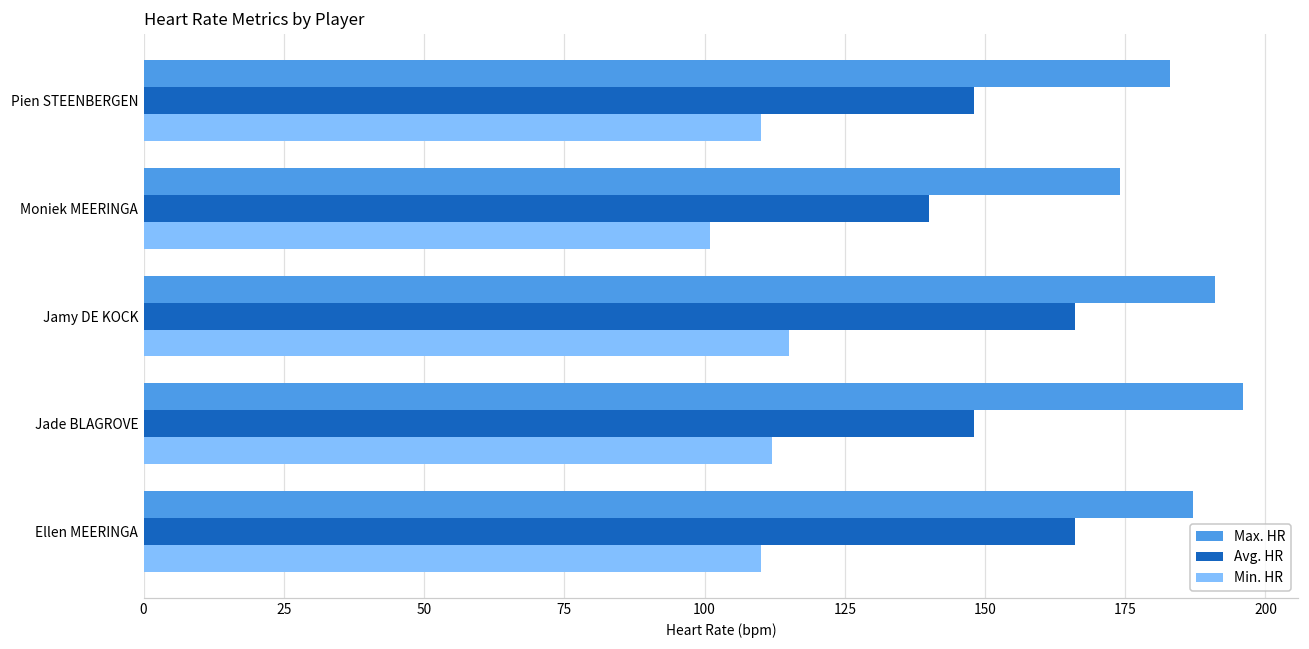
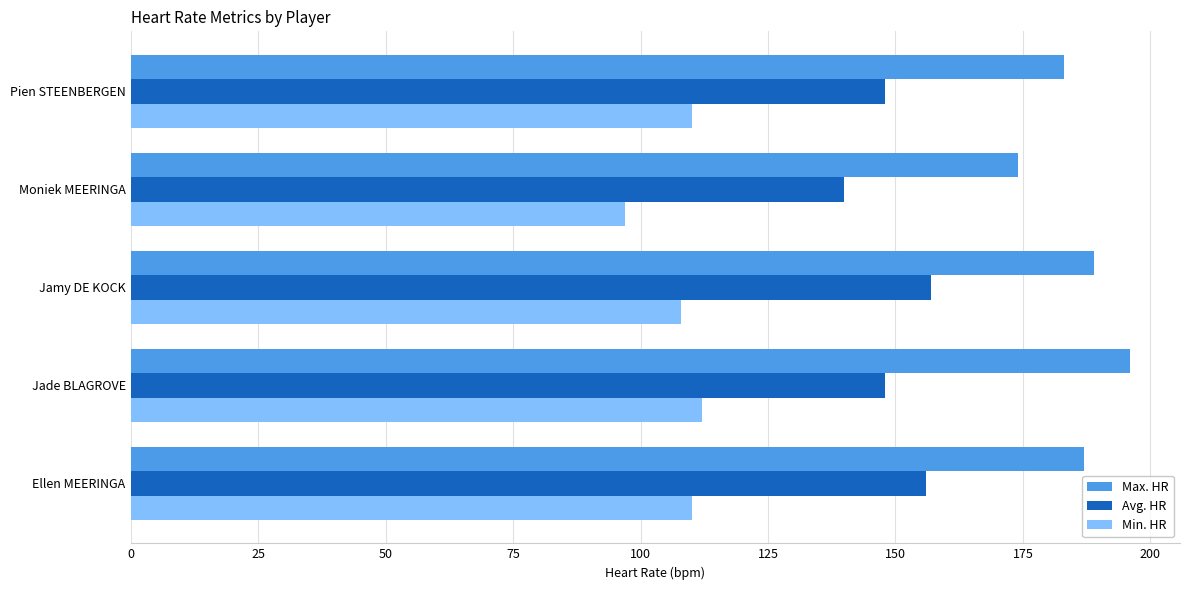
Min. HR, Moniek MEERINGA: 101 -> 97
Max. HR, Jamy DE KOCK: 191 -> 189
Avg. HR, Jamy DE KOCK: 166 -> 157
Min. HR, Jamy DE KOCK: 115 -> 108
Avg. HR, Ellen MEERINGA: 166 -> 156
